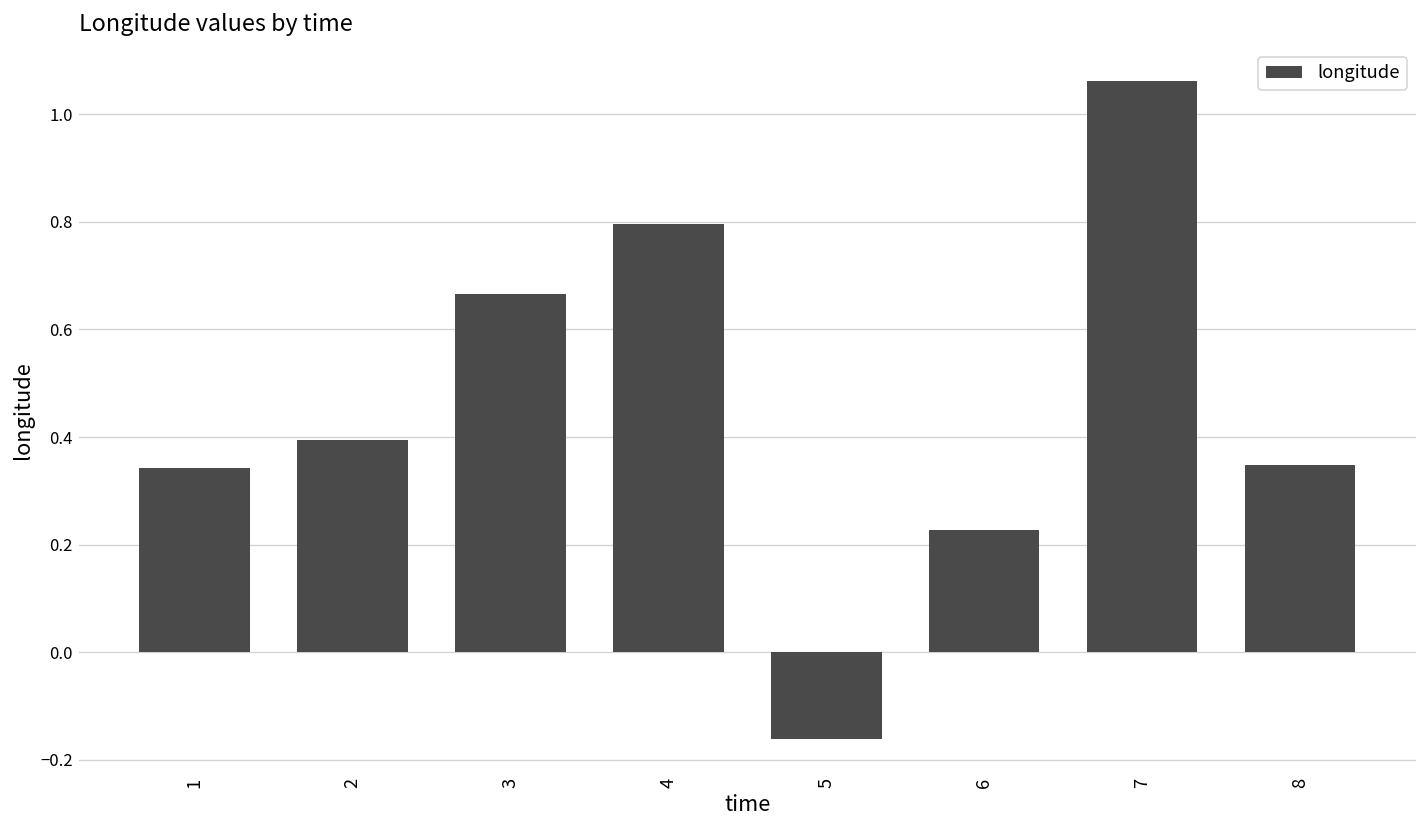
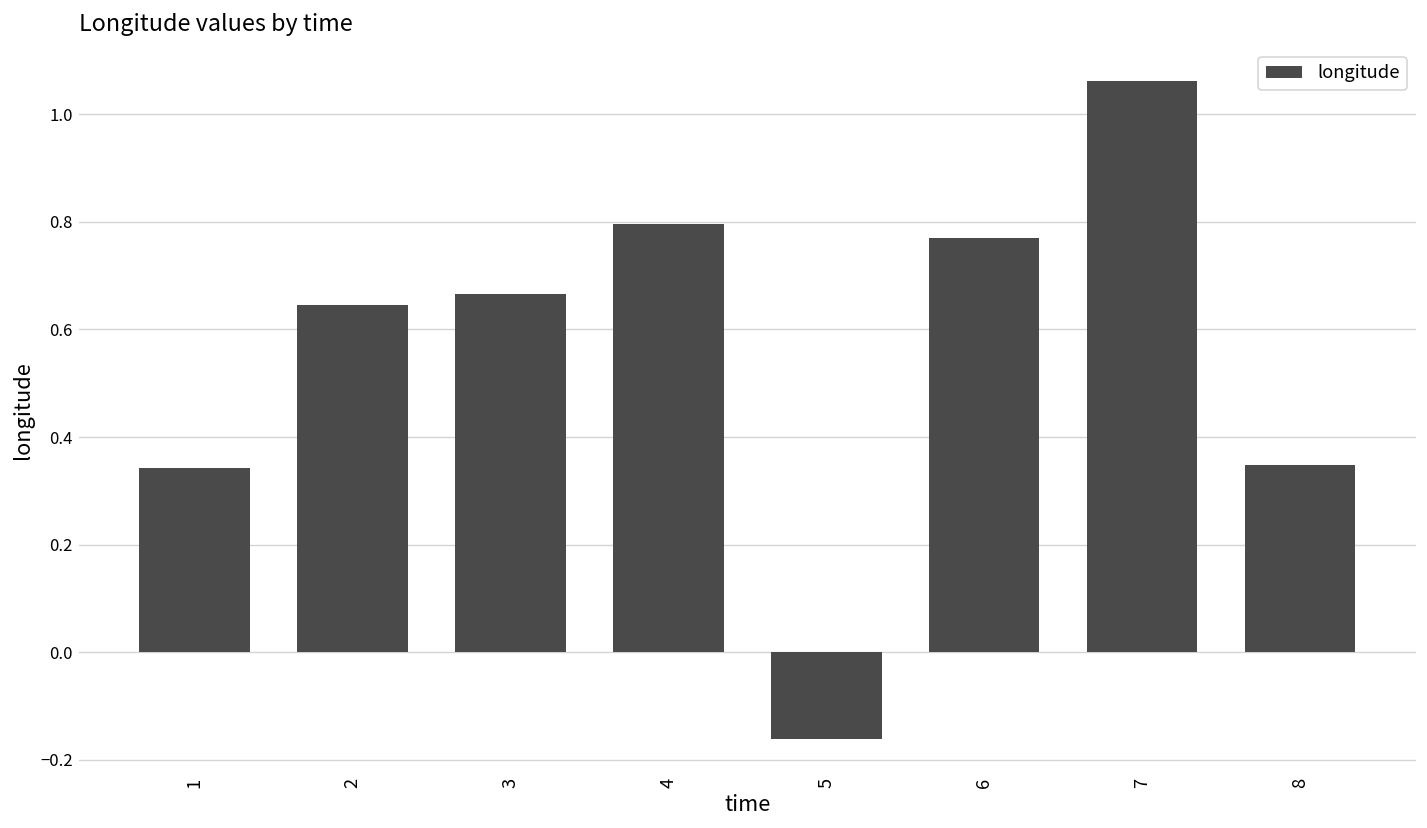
2: 0.39 -> 0.64
6: 0.23 -> 0.77
